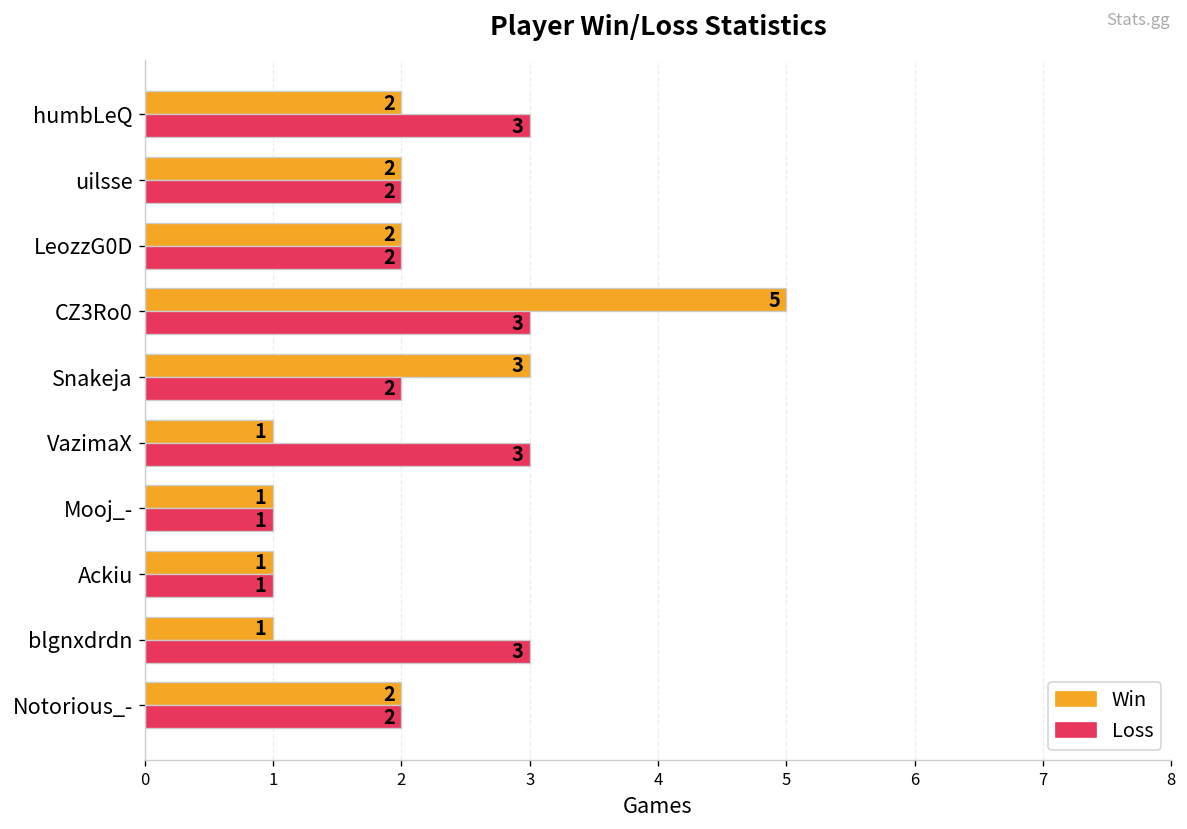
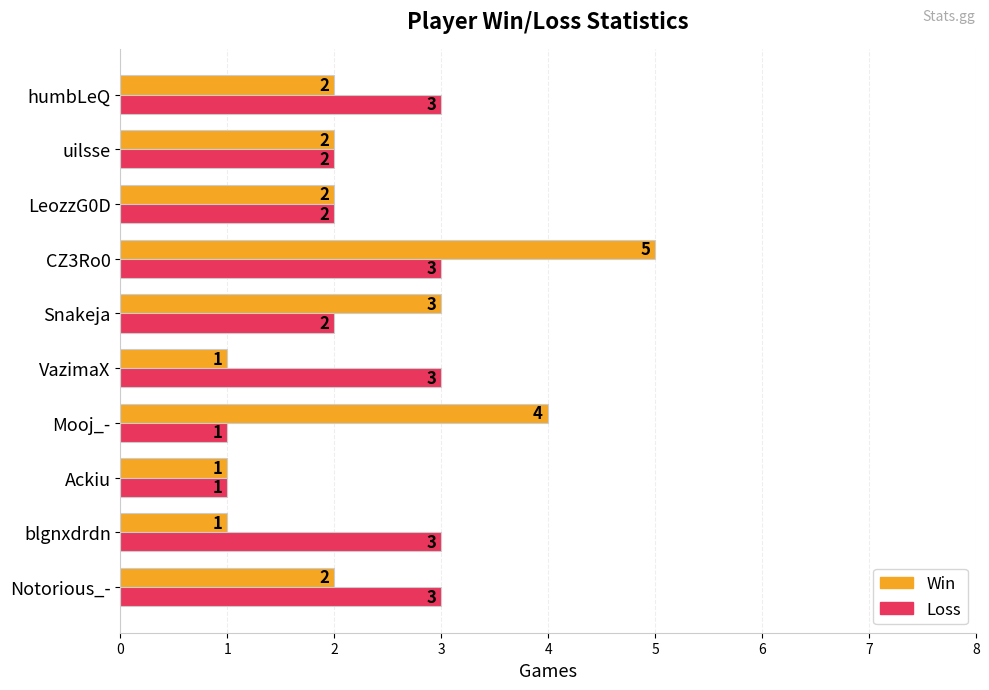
Win, Mooj_-: 1 -> 4
Loss, Notorious_-: 2 -> 3
